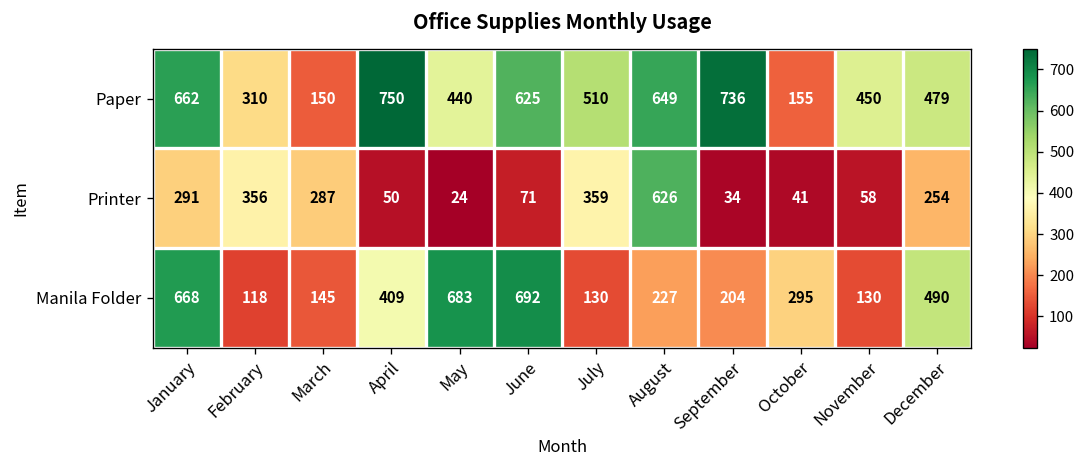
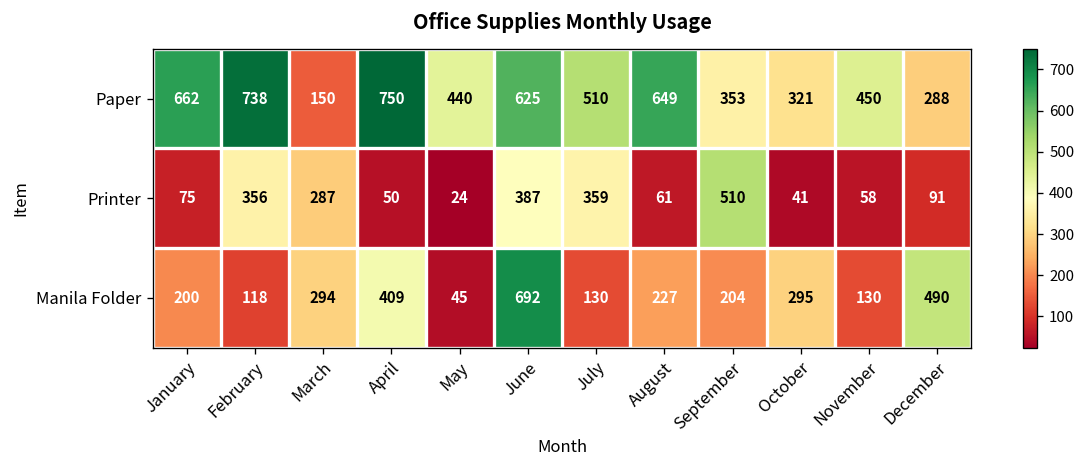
Paper, February: 310 -> 738
Paper, September: 736 -> 353
Paper, October: 155 -> 321
Paper, December: 479 -> 288
Printer, January: 291 -> 75
Printer, June: 71 -> 387
Printer, August: 626 -> 61
Printer, September: 34 -> 510
Printer, December: 254 -> 91
Manila Folder, January: 668 -> 200
Manila Folder, March: 145 -> 294
Manila Folder, May: 683 -> 45
